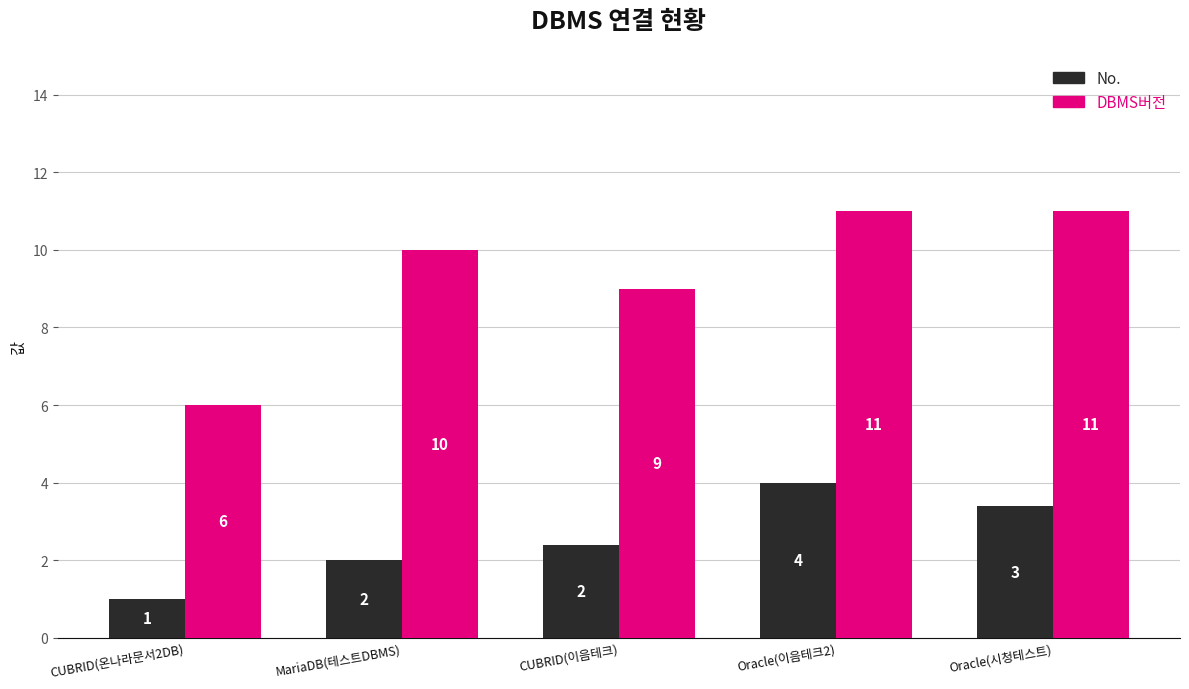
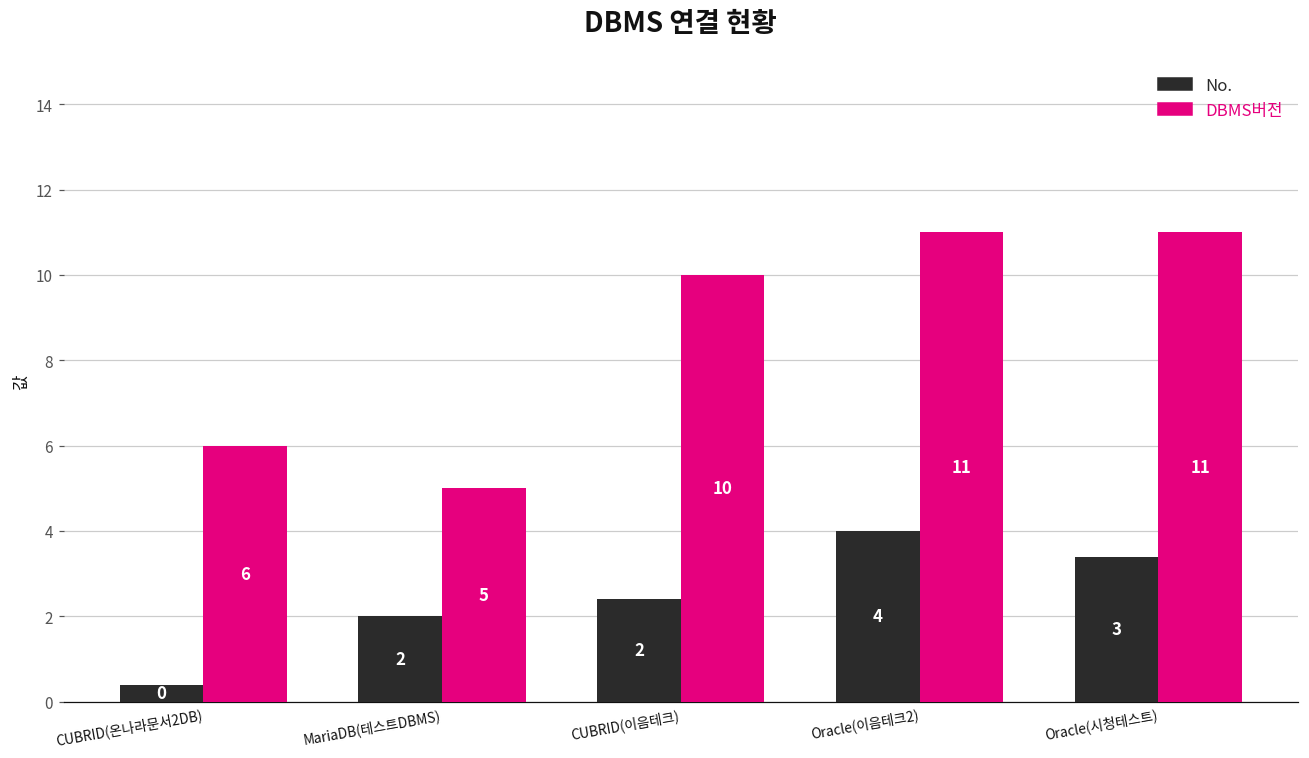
No., CUBRID(온나라문서2DB): 1 -> 0
DBMS버전, MariaDB(테스트DBMS): 10 -> 5
DBMS버전, CUBRID(이음테크): 9 -> 10
